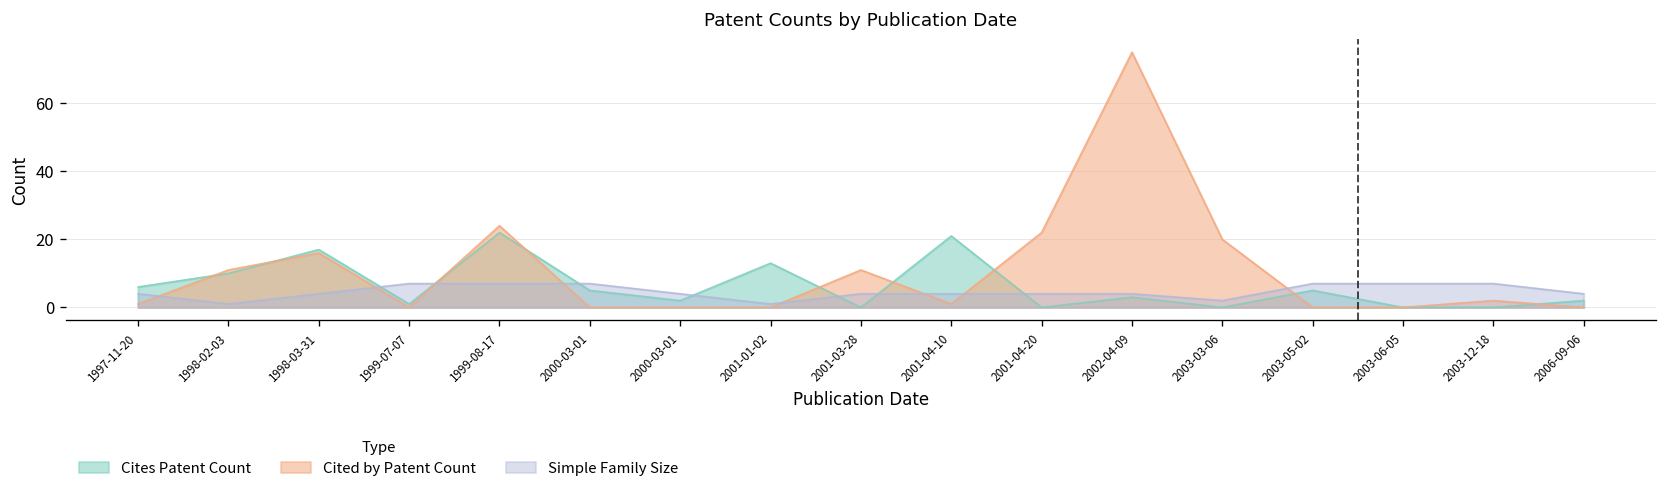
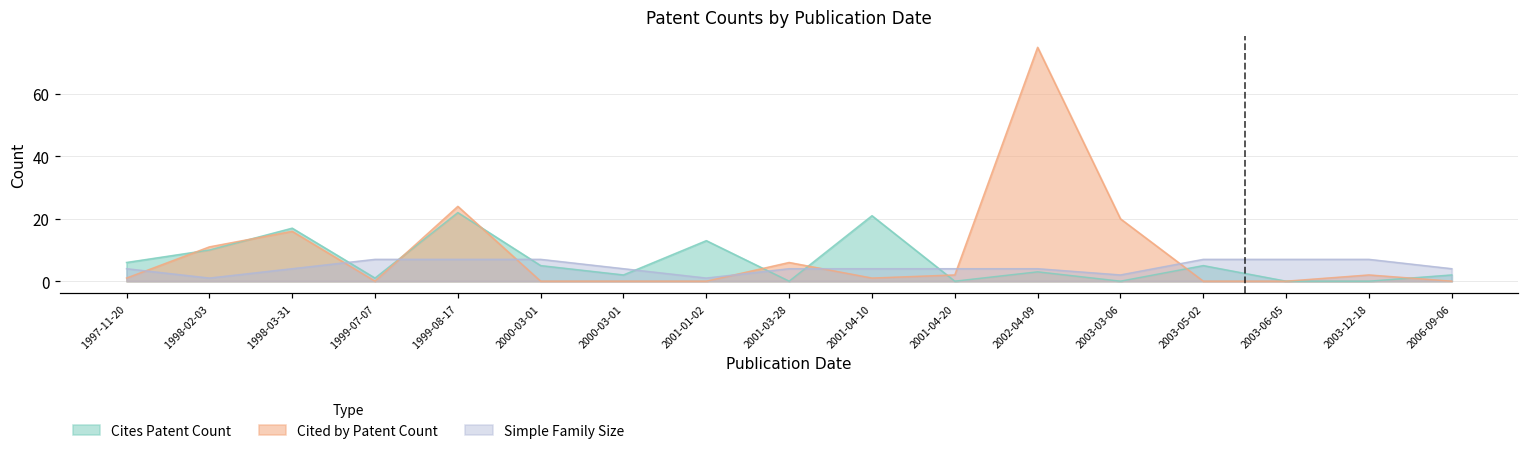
Cited by Patent Count, 2001-03-28: 11 -> 6
Cited by Patent Count, 2001-04-20: 22 -> 2
